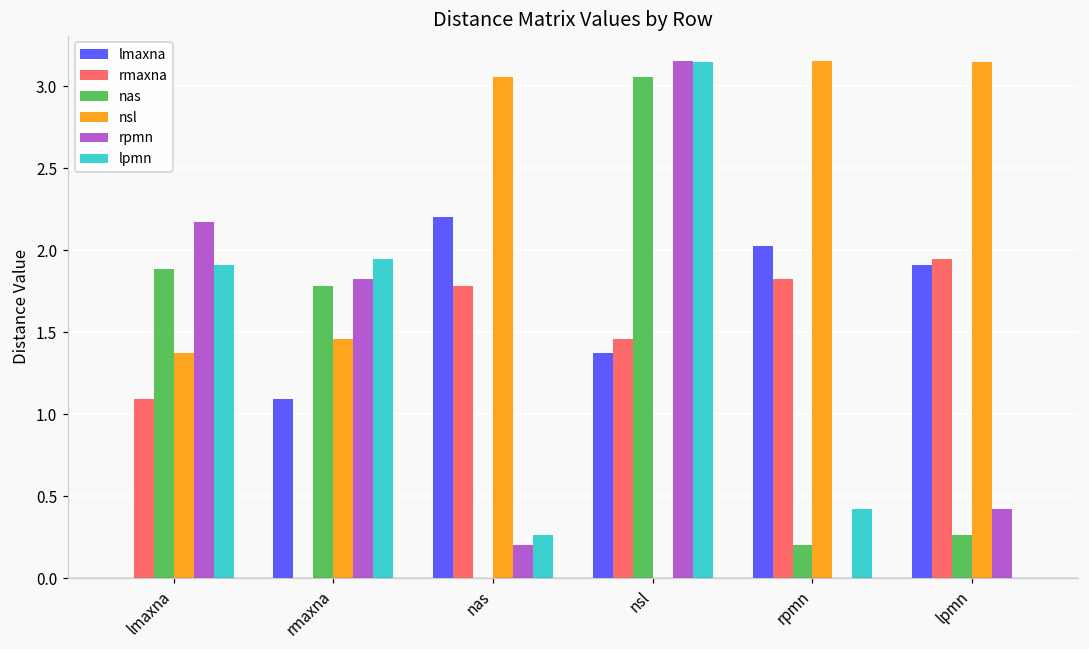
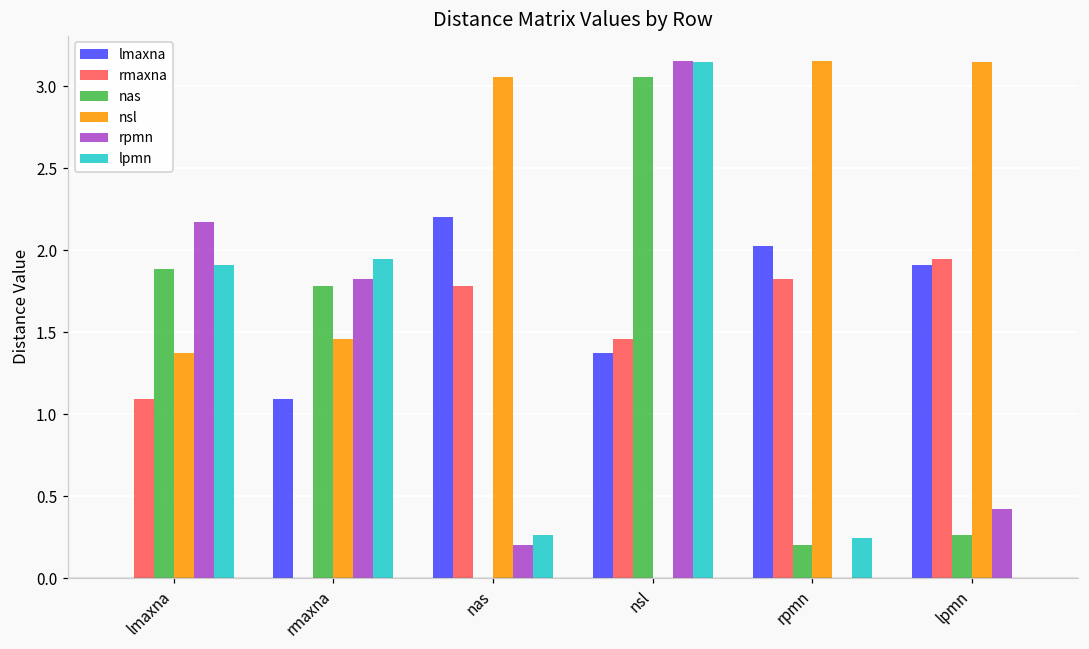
lpmn, rpmn: 0.42 -> 0.24
